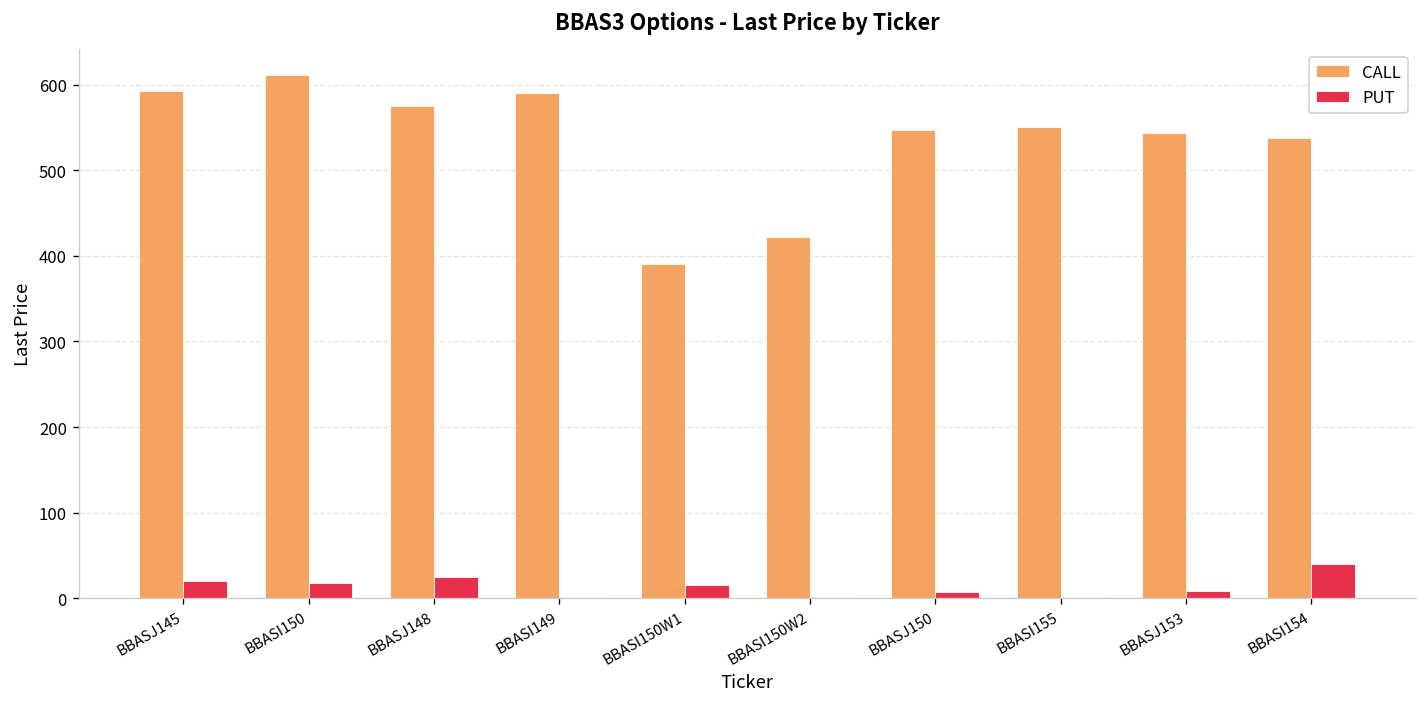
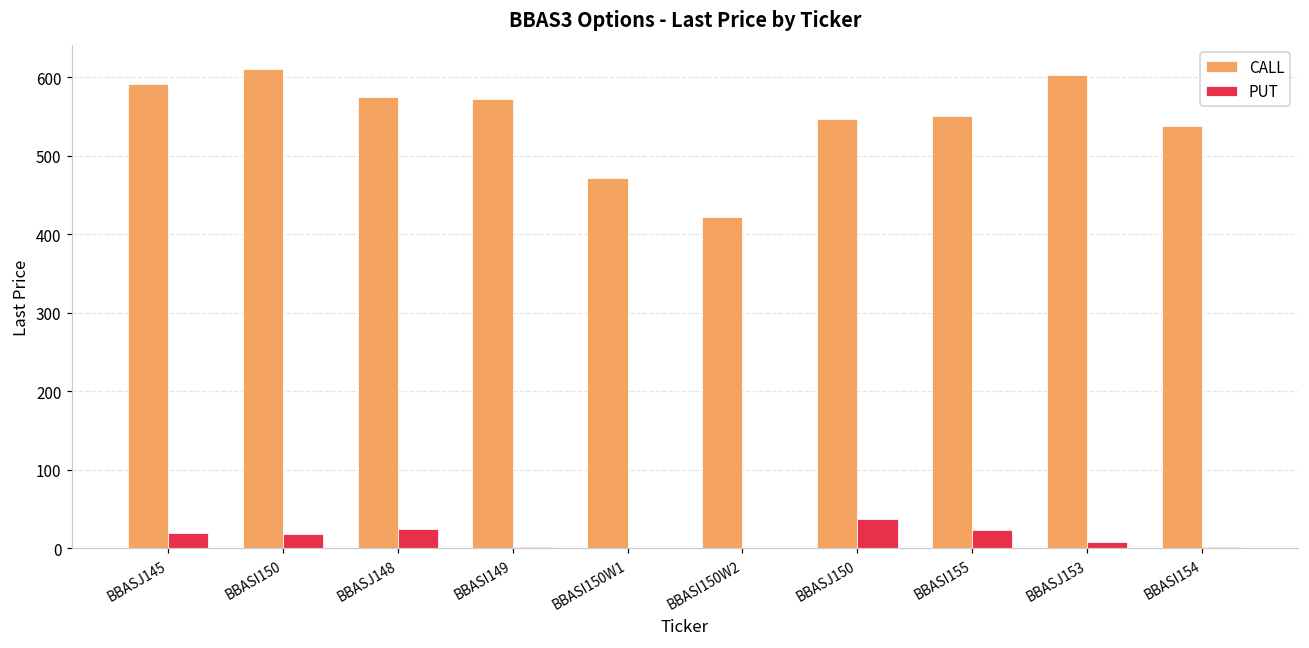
CALL, BBASI149: 590 -> 570
CALL, BBASI150W1: 390 -> 470
PUT, BBASI150W1: 20 -> 0
PUT, BBASJ150: 10 -> 40
PUT, BBASI155: 0 -> 20
CALL, BBASJ153: 540 -> 600
PUT, BBASI154: 40 -> 0
